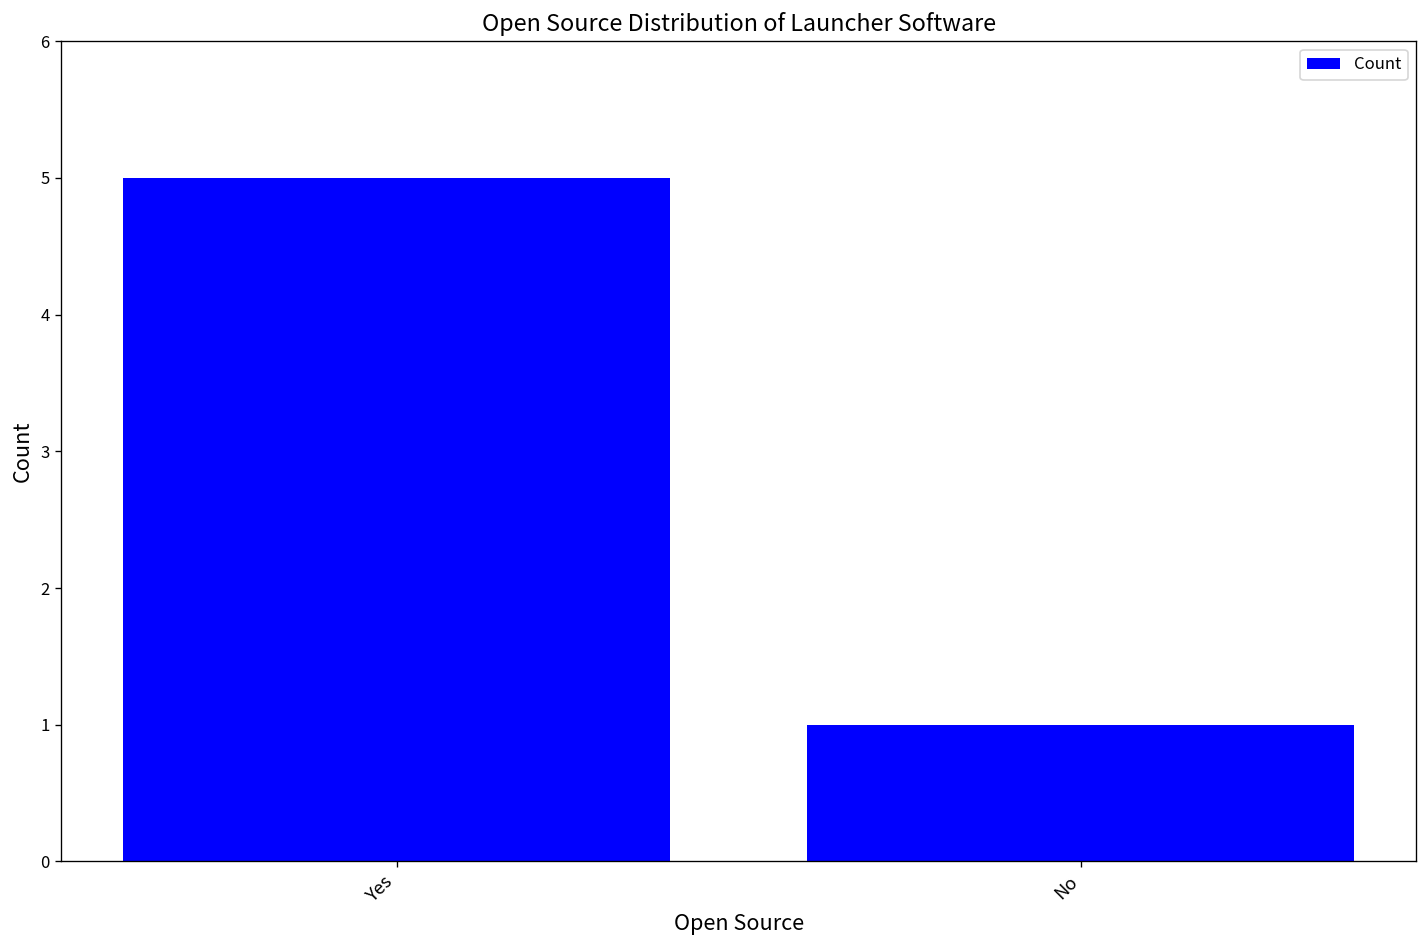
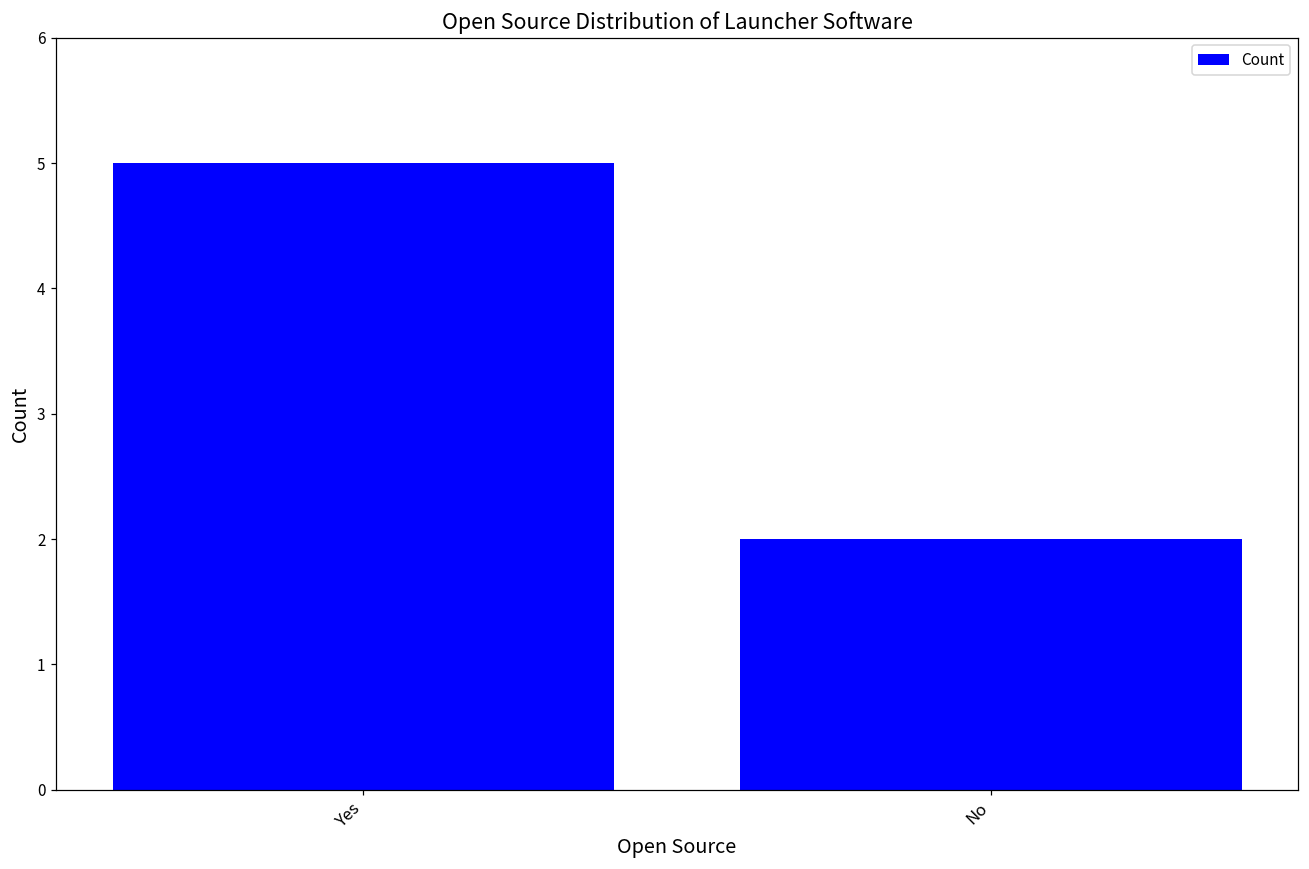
No: 1 -> 2
